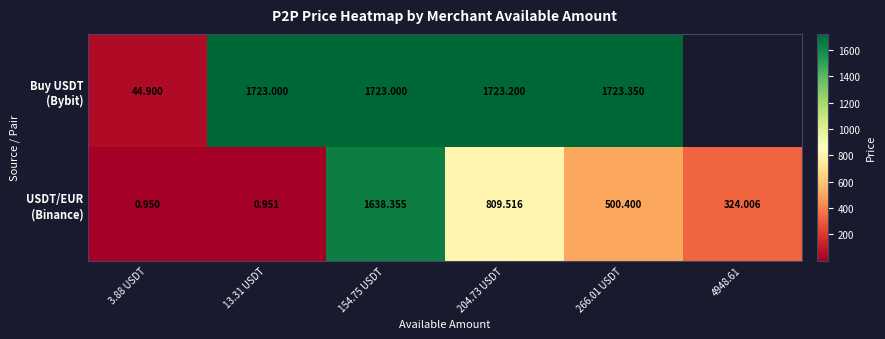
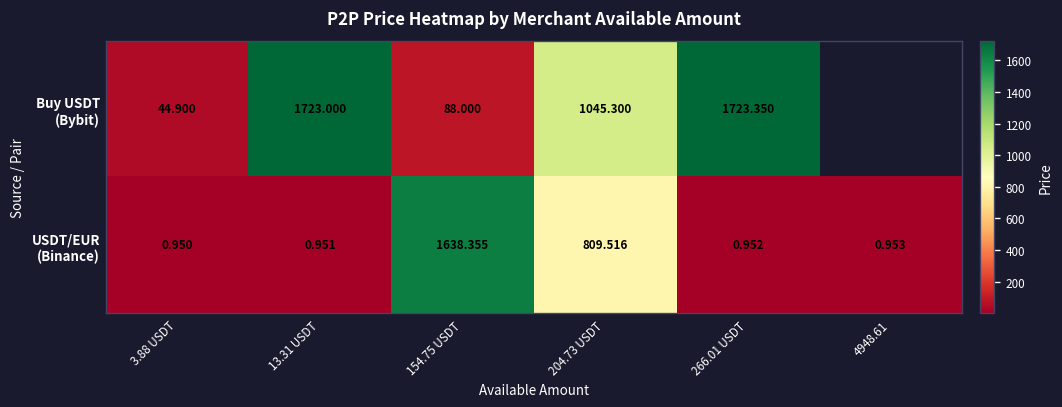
Buy USDT (Bybit), 154.75 USDT: 1723.000 -> 88.000
Buy USDT (Bybit), 204.73 USDT: 1723.200 -> 1045.300
USDT/EUR (Binance), 266.01 USDT: 500.400 -> 0.952
USDT/EUR (Binance), 4948.61: 324.006 -> 0.953
